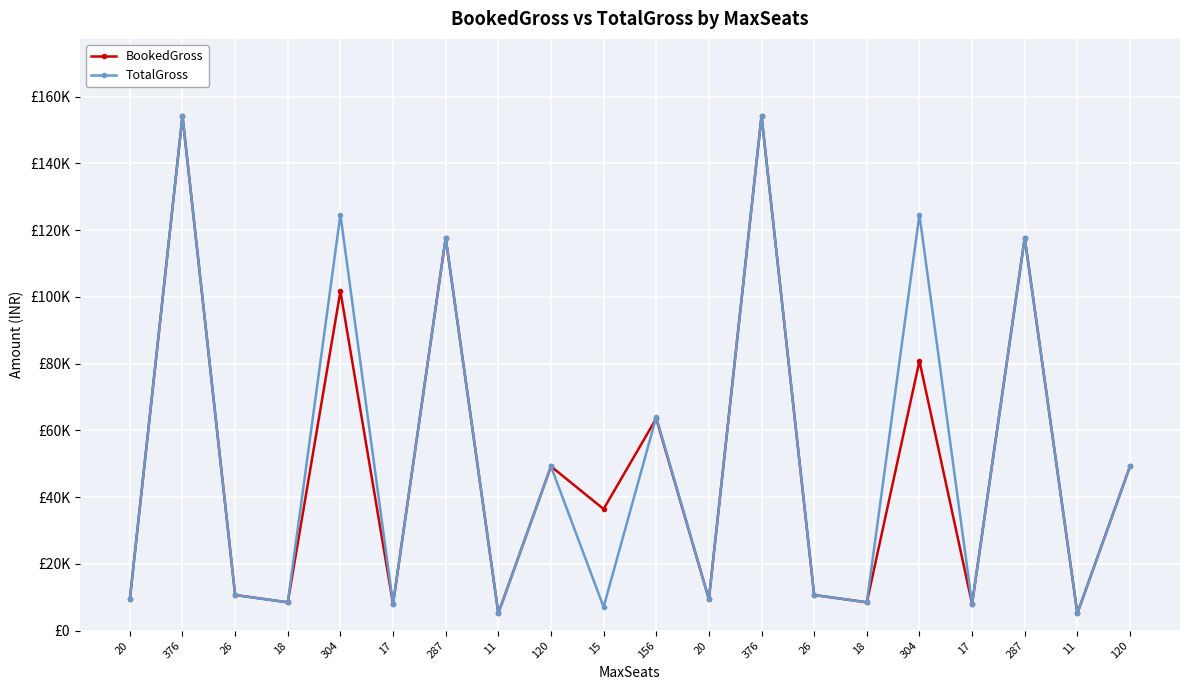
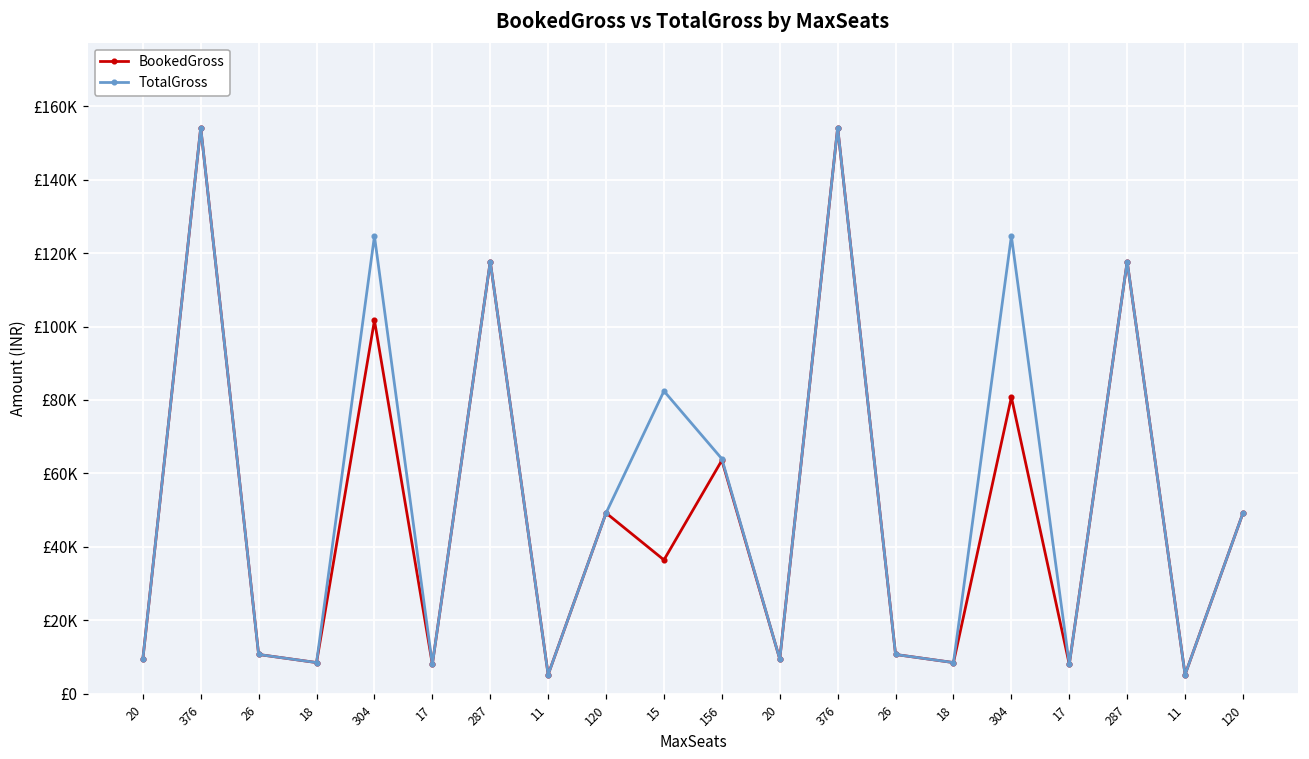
TotalGross, 15: £7000 -> £82000
